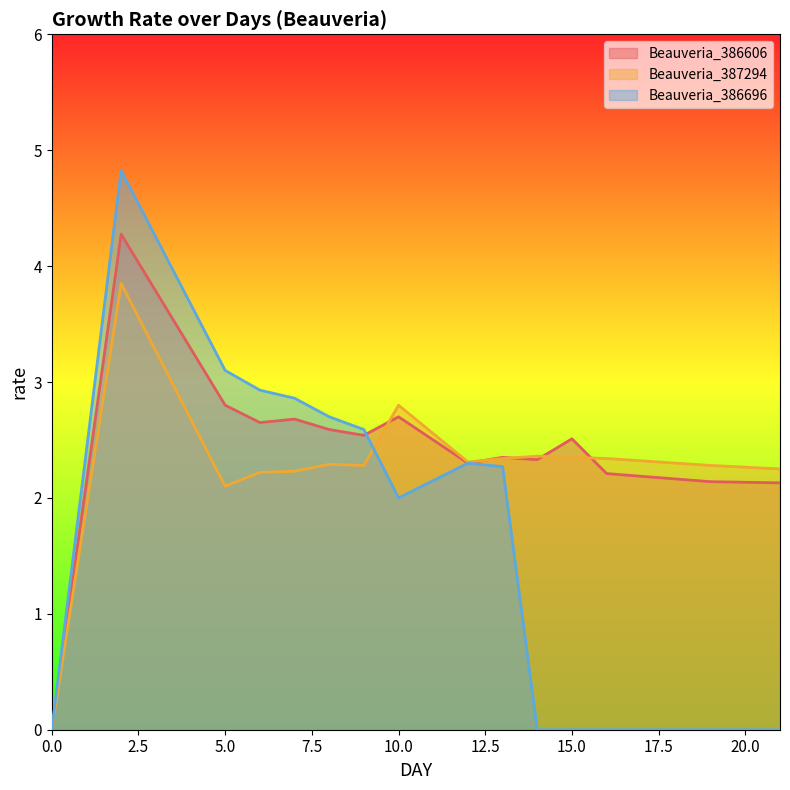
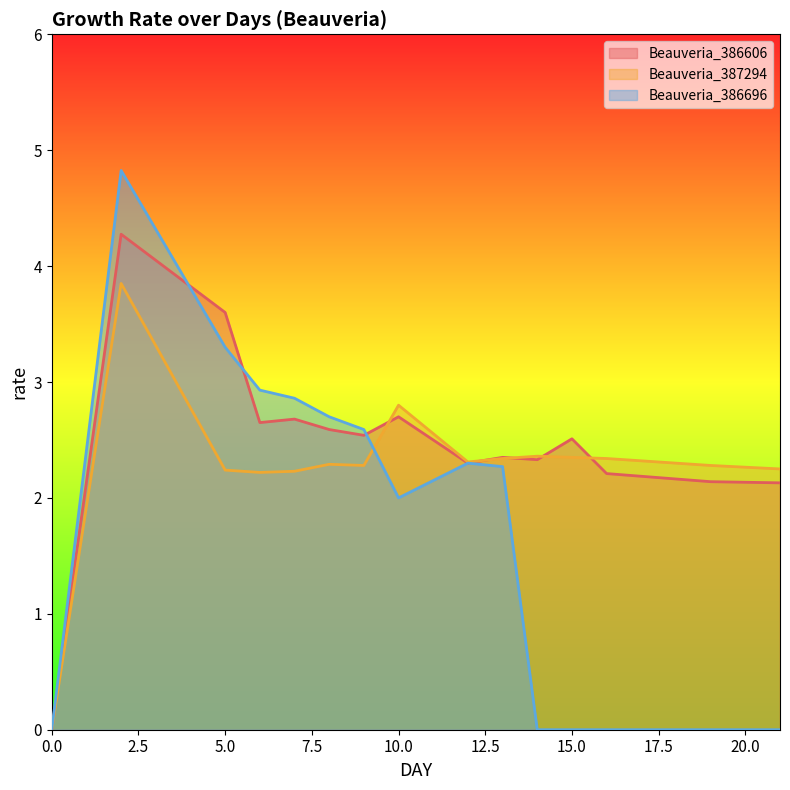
Beauveria_386606, 5.0: 2.8 -> 3.6
Beauveria_387294, 5.0: 2.10 -> 2.24
Beauveria_386696, 5.0: 3.1 -> 3.3
